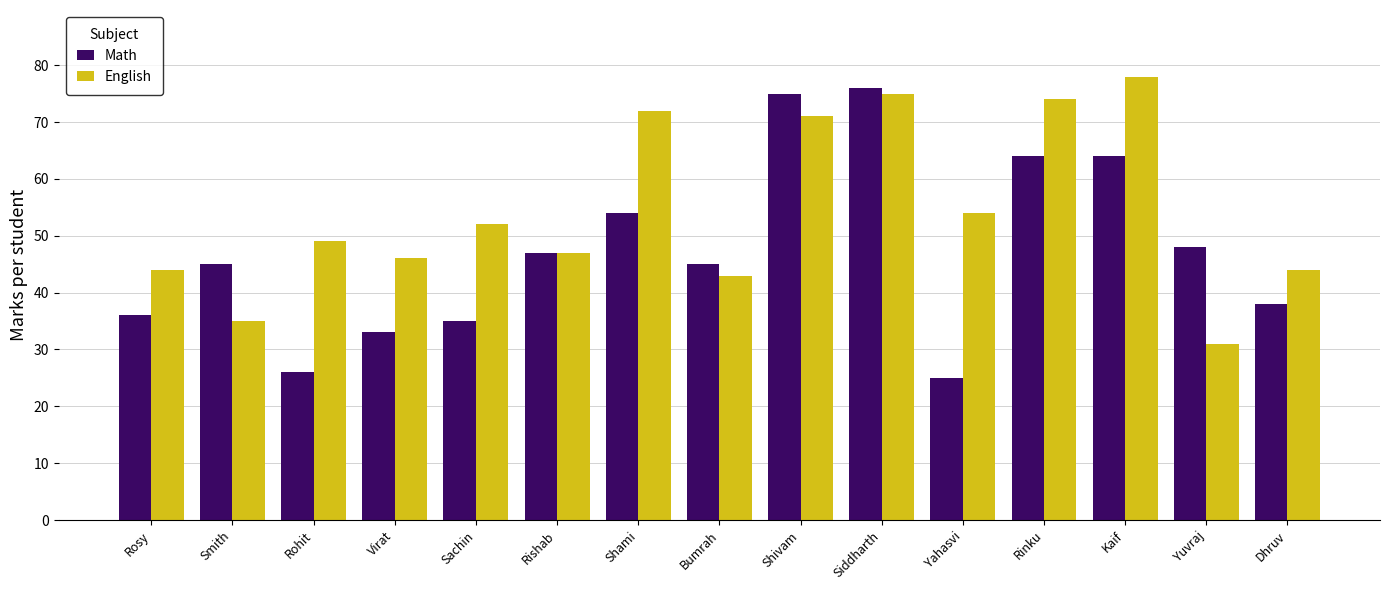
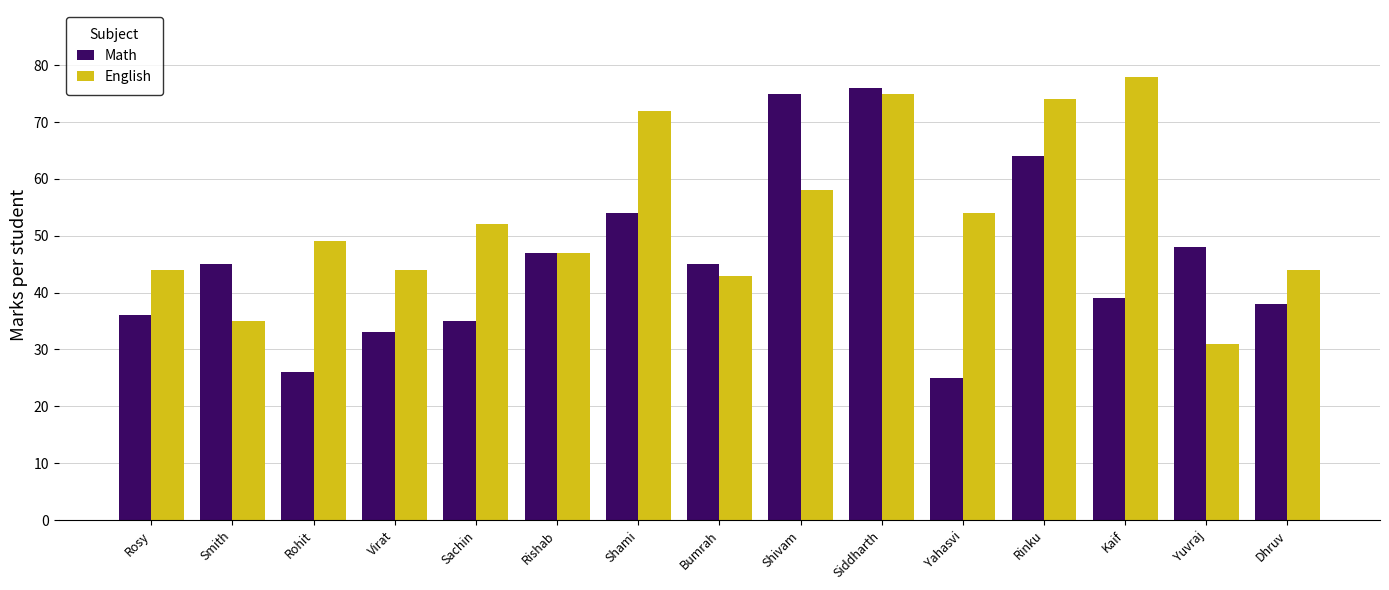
English, Virat: 46 -> 44
English, Shivam: 71 -> 58
Math, Kaif: 64 -> 39
